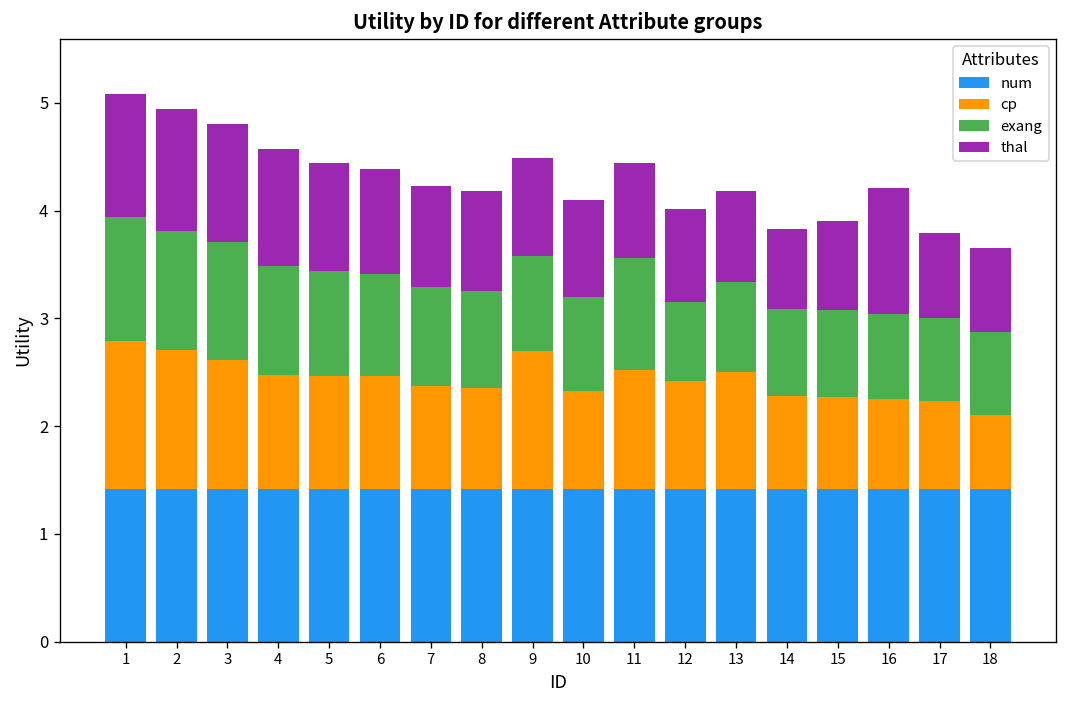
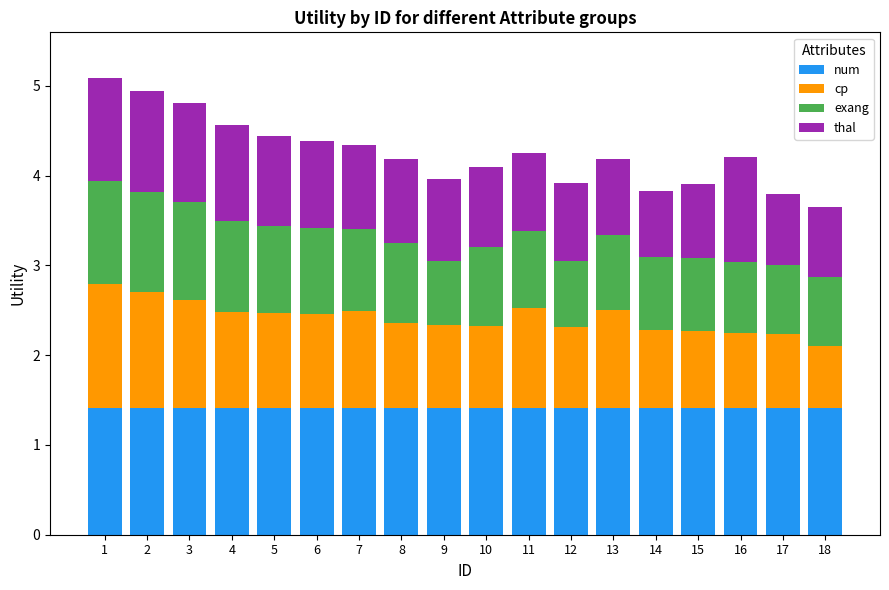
cp, 7: 1.0 -> 1.1
cp, 9: 1.3 -> 0.9
exang, 9: 0.9 -> 0.7
exang, 11: 1.0 -> 0.9
cp, 12: 1.0 -> 0.9
